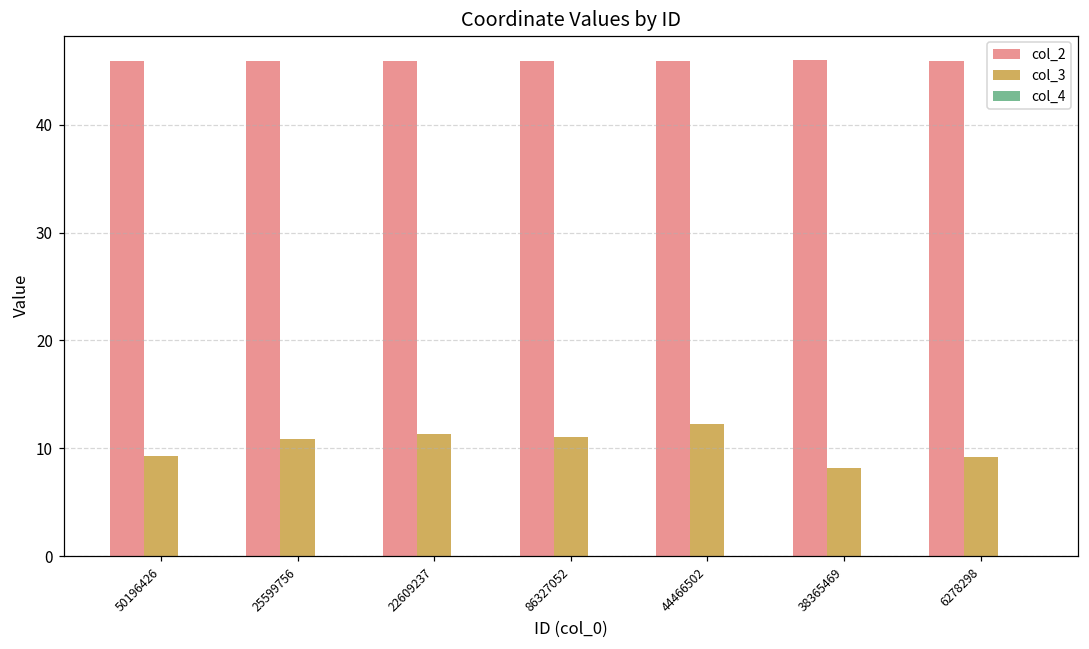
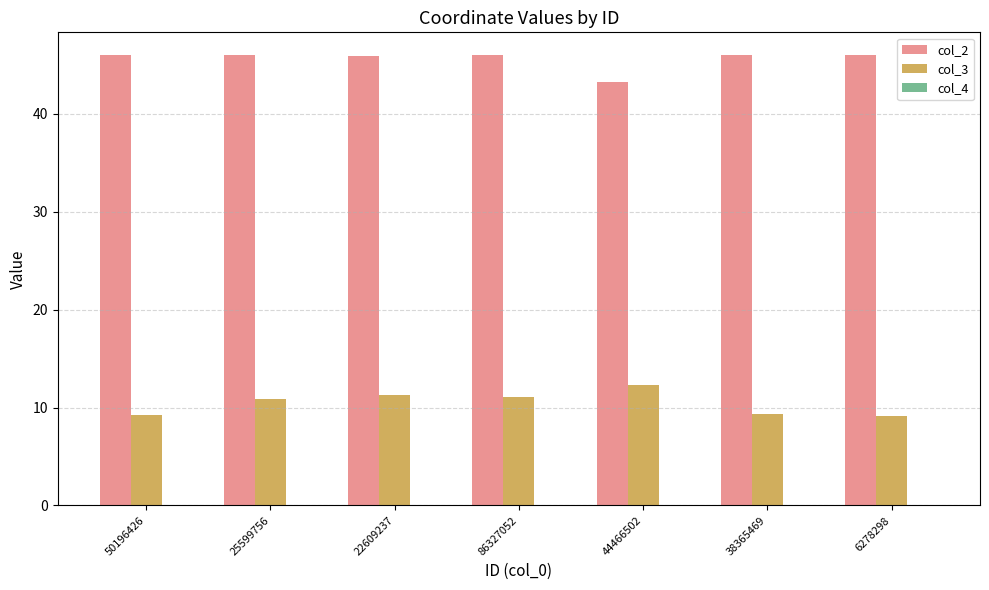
col_2, 44466502: 46 -> 43
col_3, 38365469: 8 -> 9
